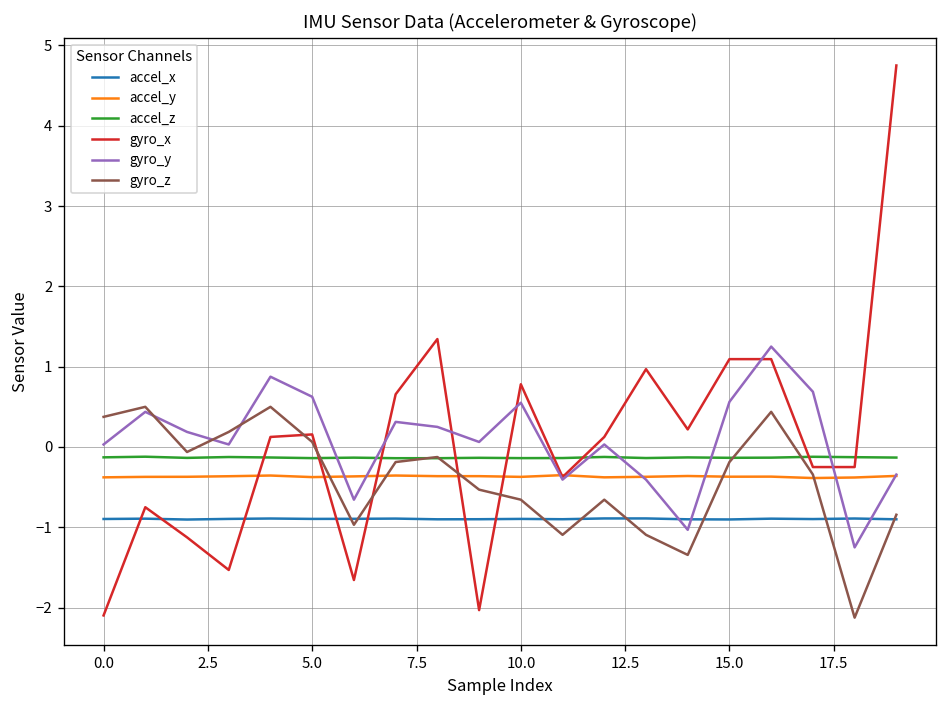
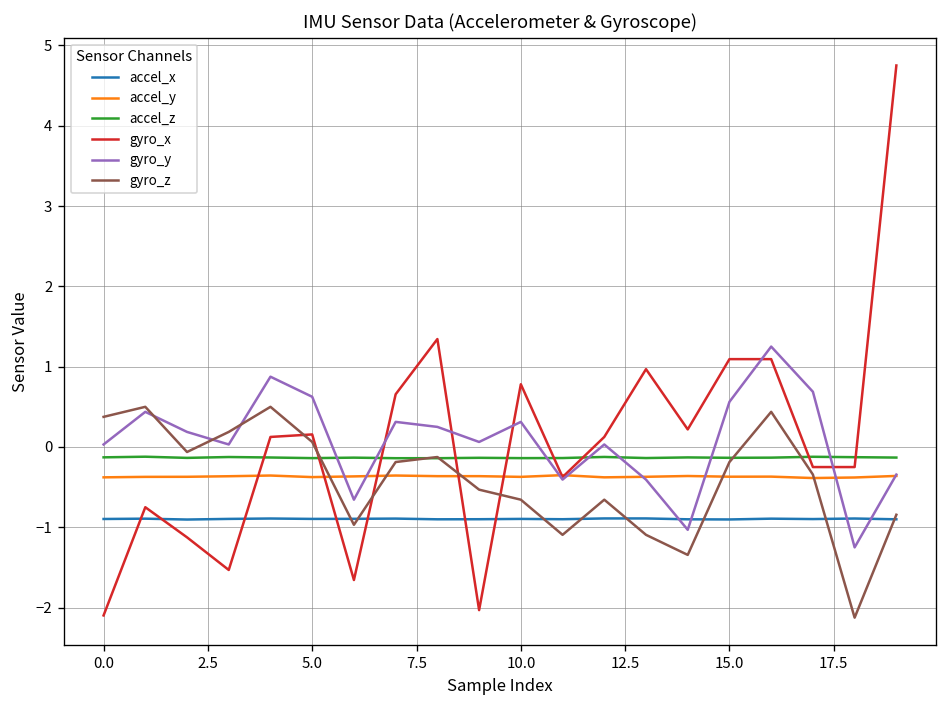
gyro_y, 10.0: 0.6 -> 0.3
